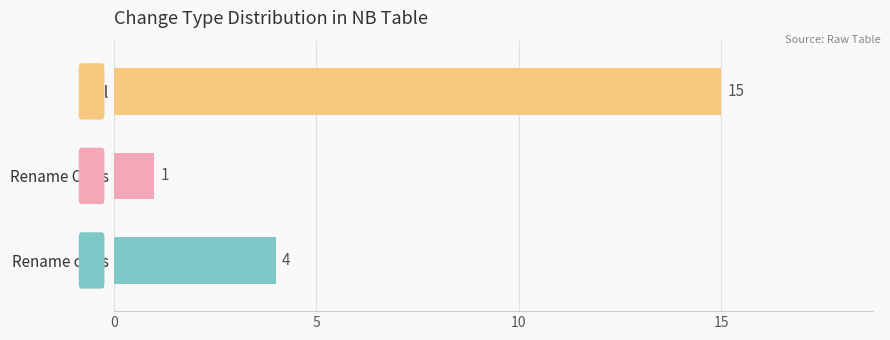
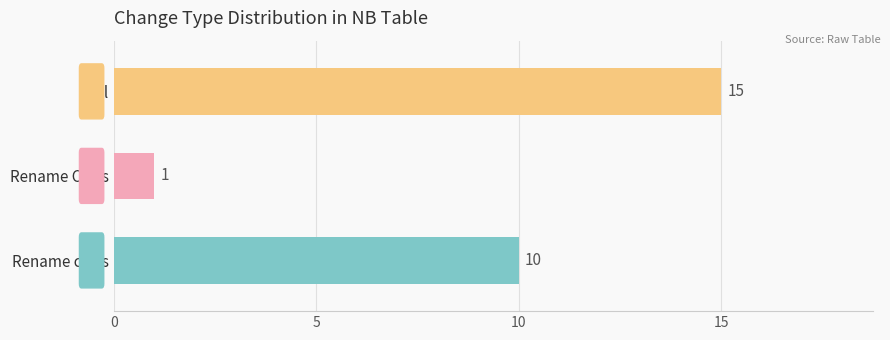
Rename class: 4 -> 10
